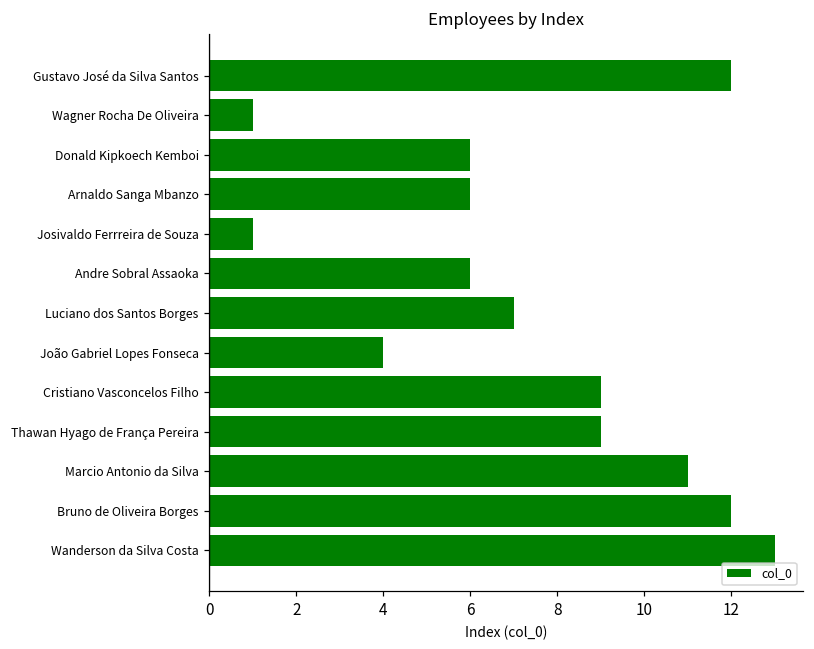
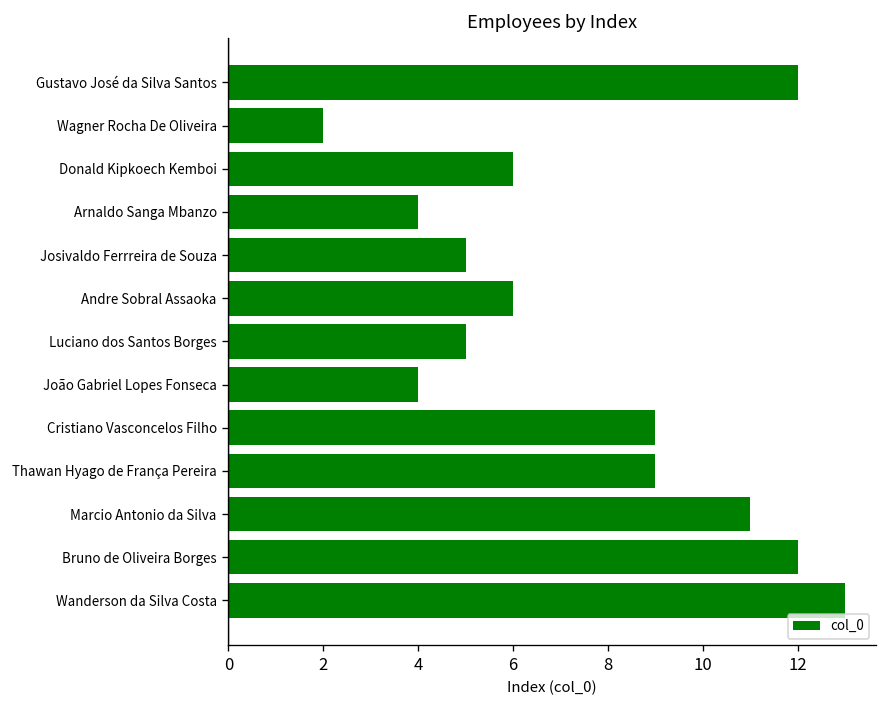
Wagner Rocha De Oliveira: 1 -> 2
Arnaldo Sanga Mbanzo: 6 -> 4
Josivaldo Ferrreira de Souza: 1 -> 5
Luciano dos Santos Borges: 7 -> 5
